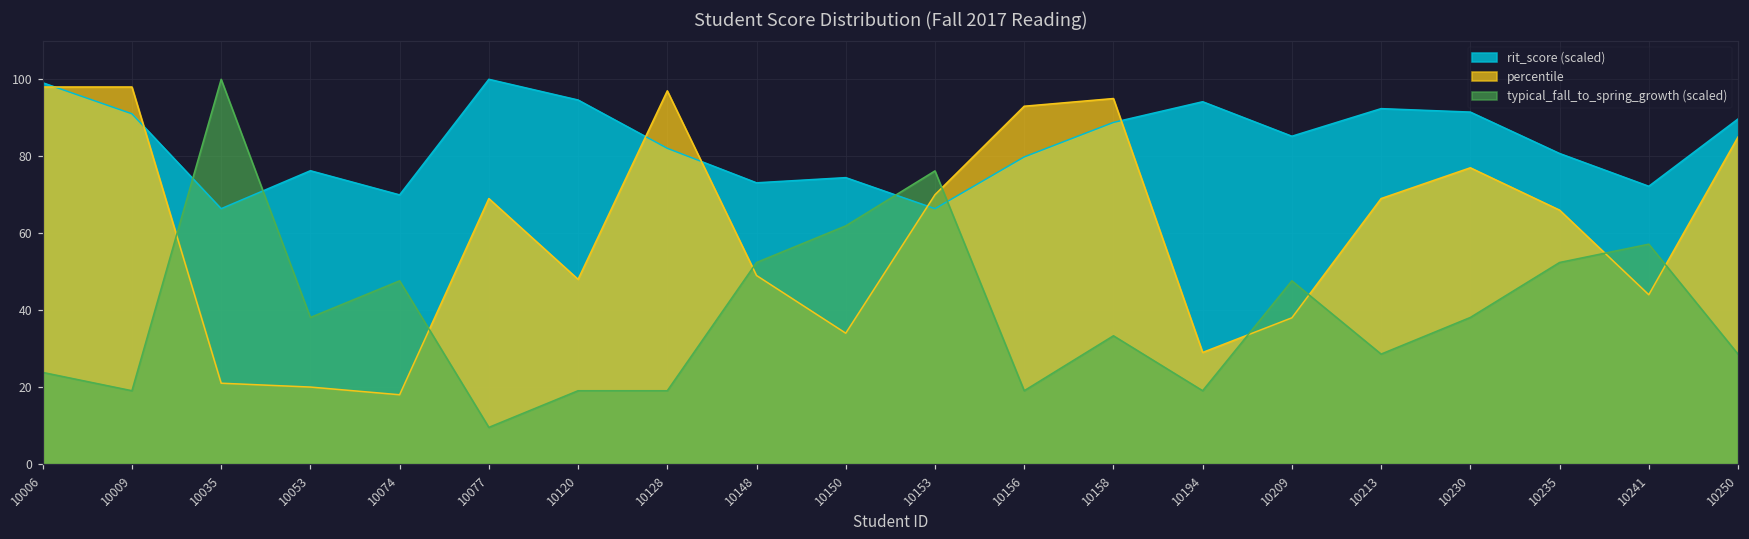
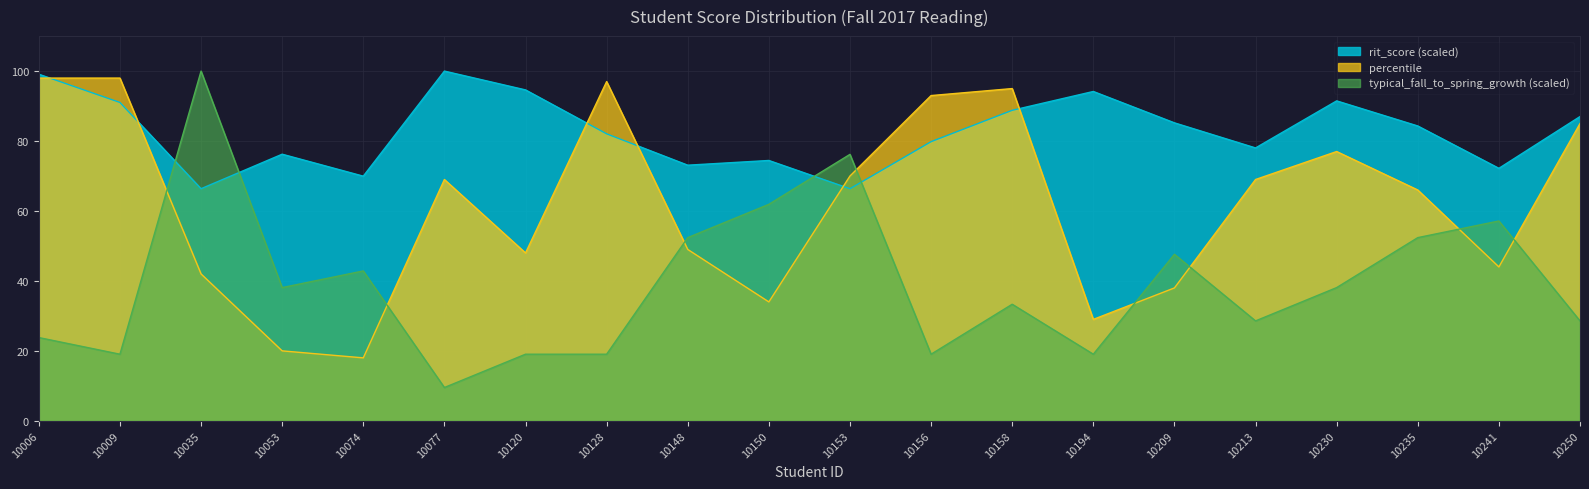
percentile, 10035: 21 -> 42
typical_fall_to_spring_growth (scaled), 10074: 48 -> 43
rit_score (scaled), 10213: 92 -> 78
rit_score (scaled), 10235: 81 -> 84
rit_score (scaled), 10250: 90 -> 87
